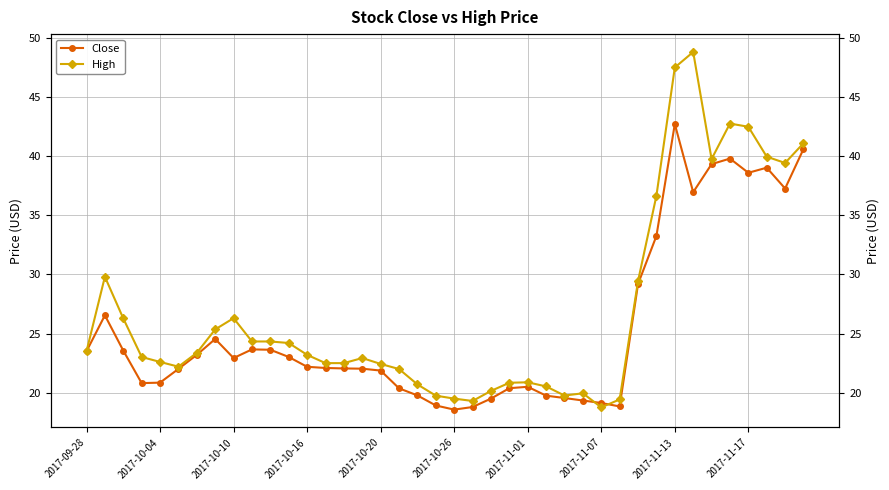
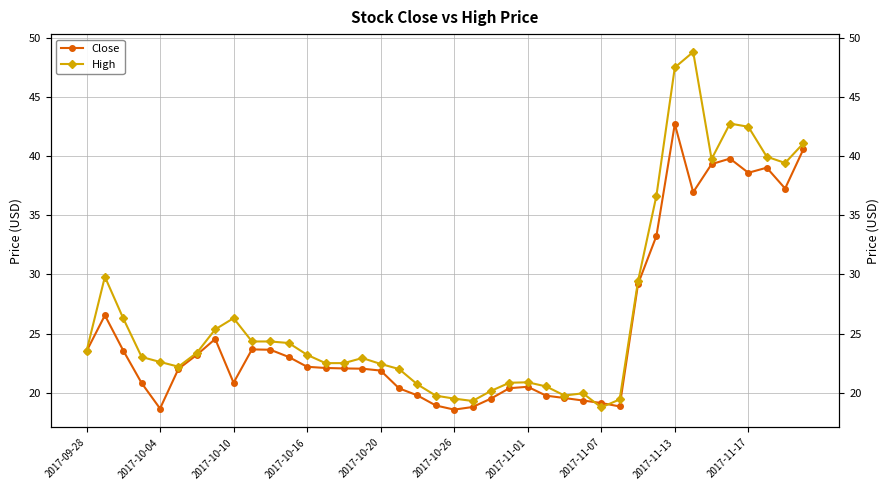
Close, 2017-10-04: 20.9 -> 18.7
Close, 2017-10-10: 22.9 -> 20.8
